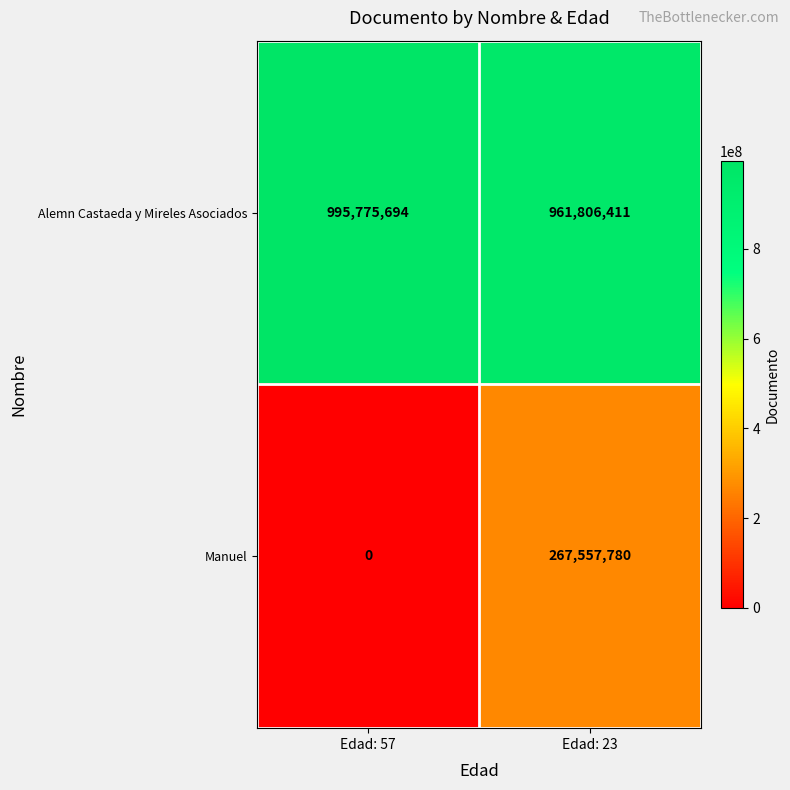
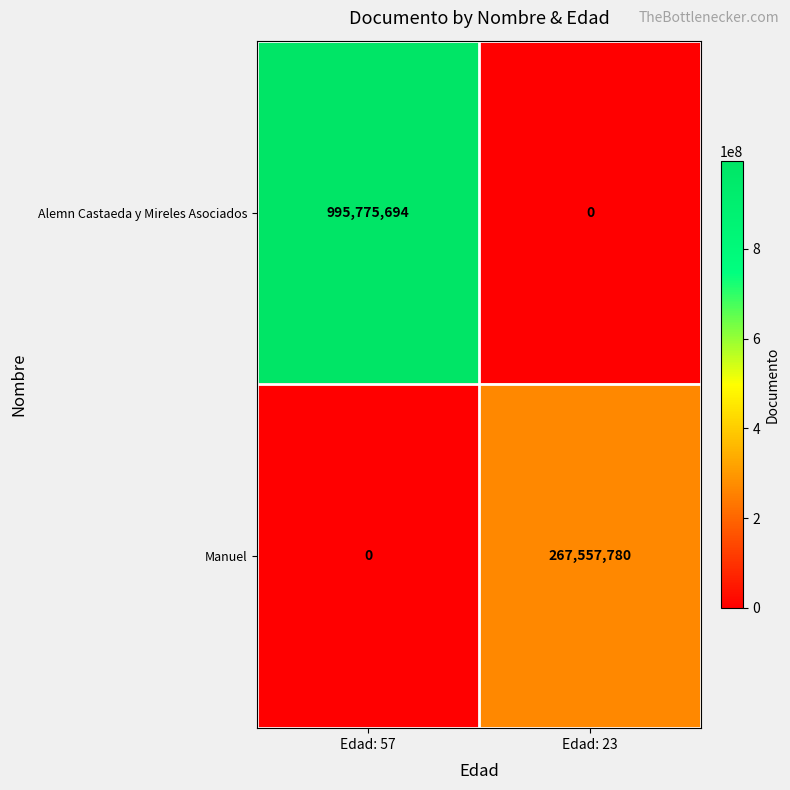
Alemn Castaeda y Mireles Asociados, Edad: 23: 961,806,411 -> 0
